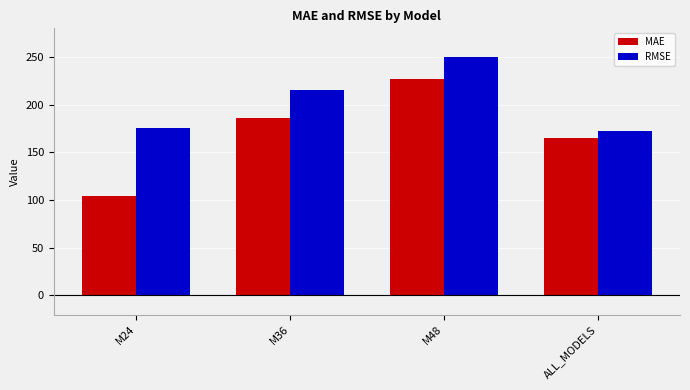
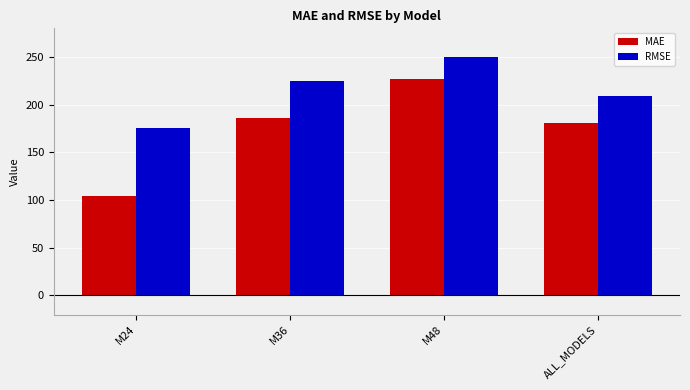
RMSE, M36: 215 -> 224
MAE, ALL_MODELS: 170 -> 180
RMSE, ALL_MODELS: 170 -> 210
